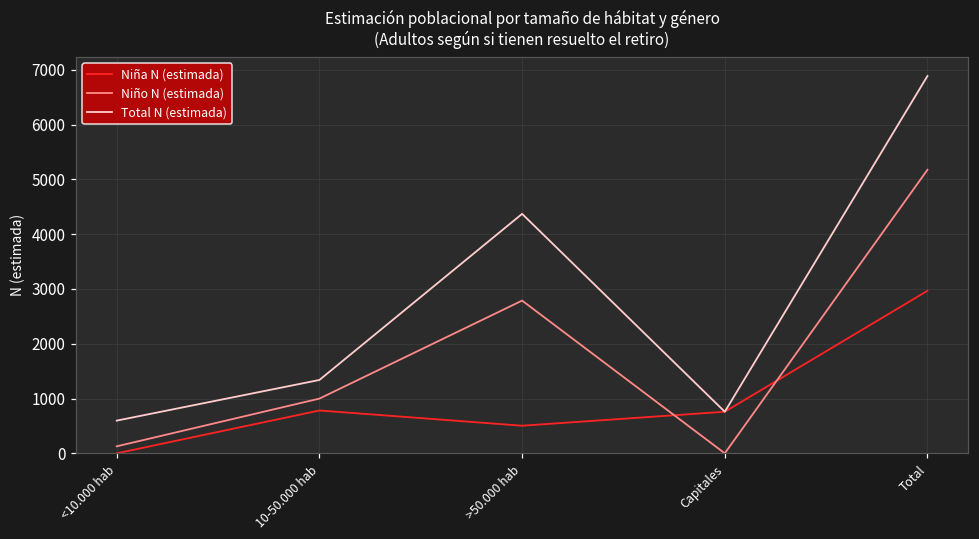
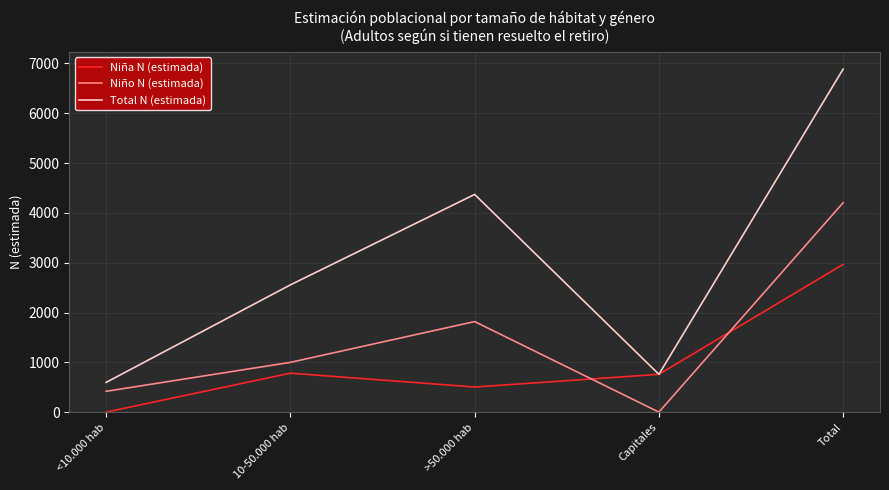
Niño N (estimada), <10.000 hab: 100 -> 400
Total N (estimada), 10-50.000 hab: 1300 -> 2600
Niño N (estimada), >50.000 hab: 2800 -> 1800
Niño N (estimada), Total: 5200 -> 4200
